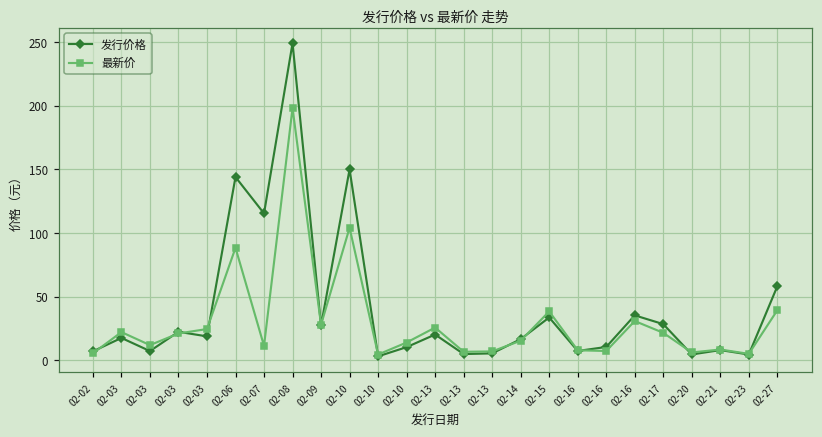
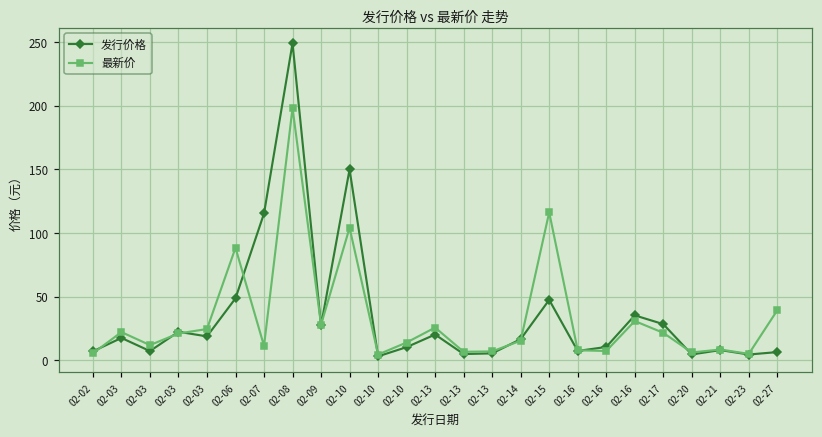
发行价格, 02-06: 144 -> 49
发行价格, 02-15: 34 -> 47
最新价, 02-15: 38 -> 116
发行价格, 02-27: 58 -> 6
